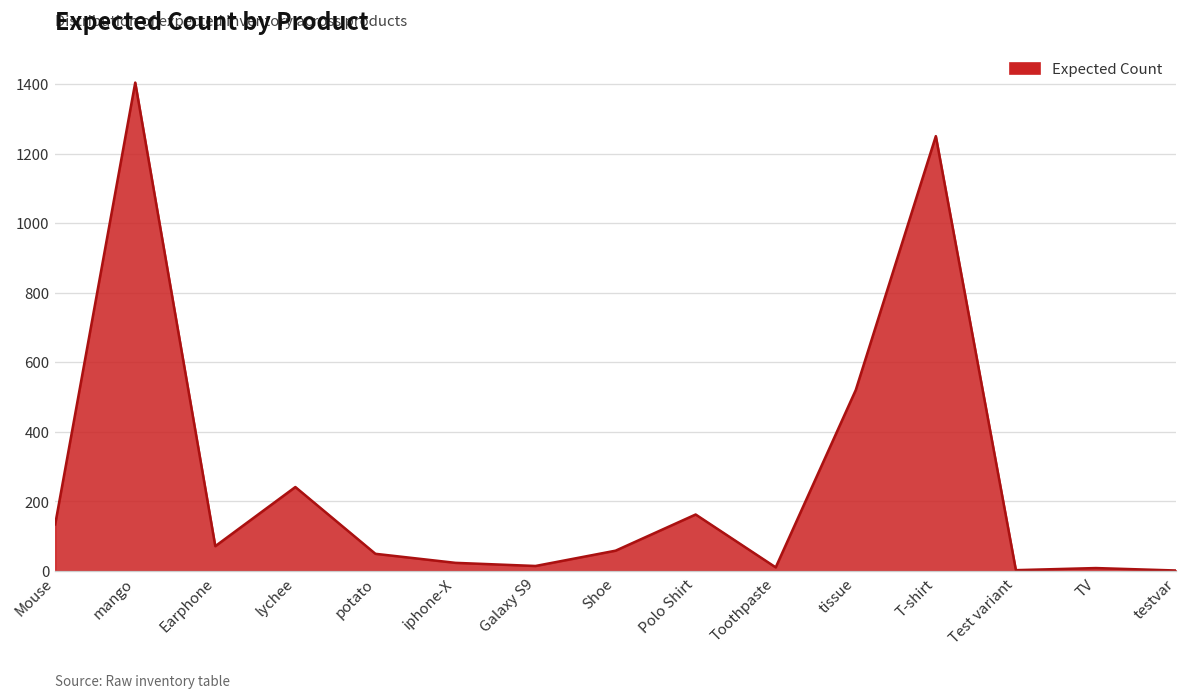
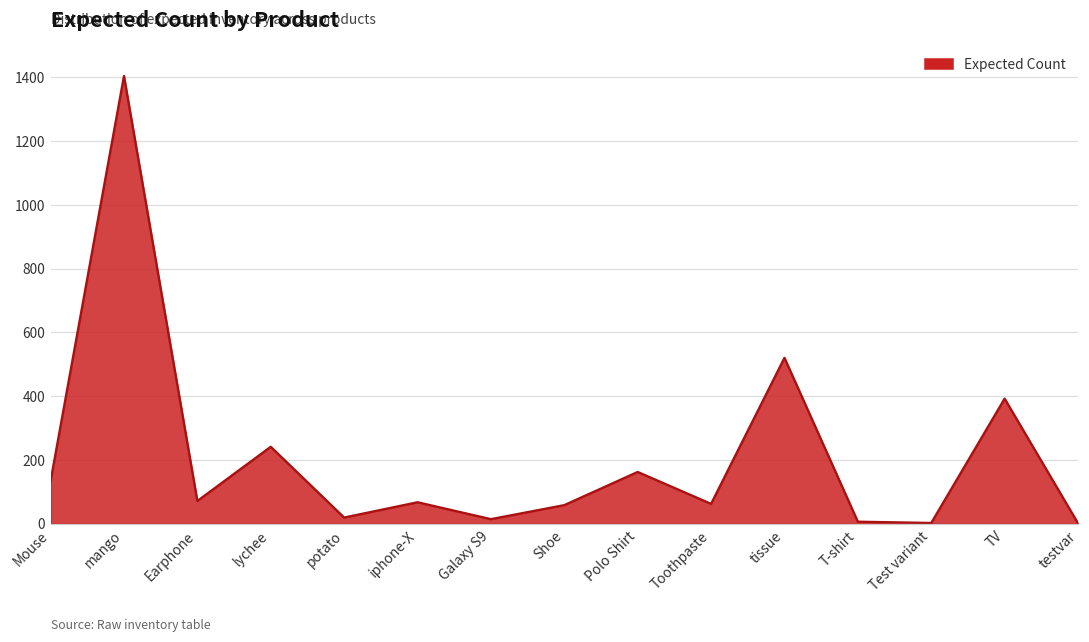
potato: 50 -> 20
iphone-X: 20 -> 70
Toothpaste: 10 -> 60
T-shirt: 1250 -> 10
TV: 10 -> 390
